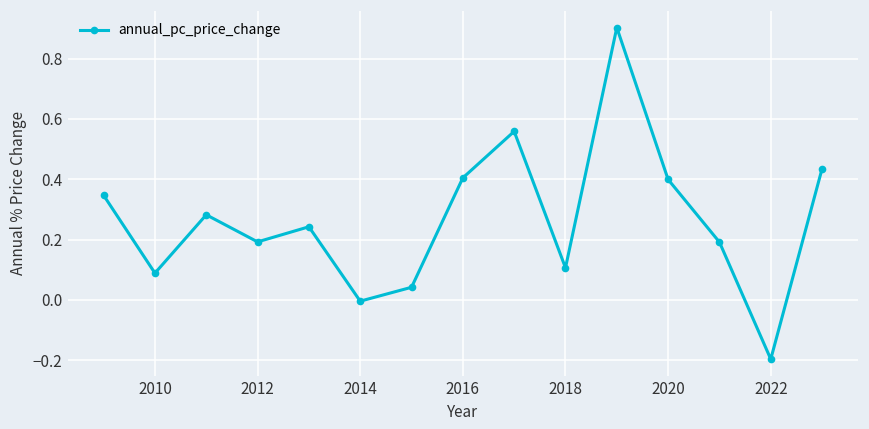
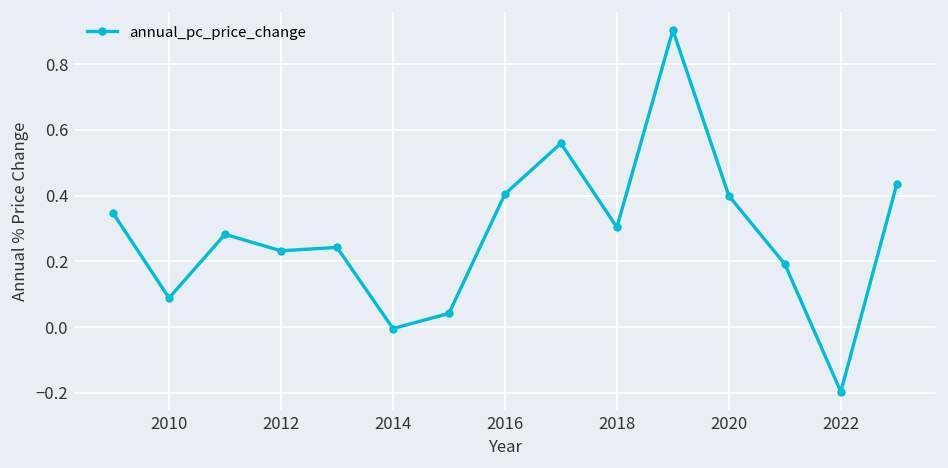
2012: 0.19 -> 0.23
2018: 0.11 -> 0.30
